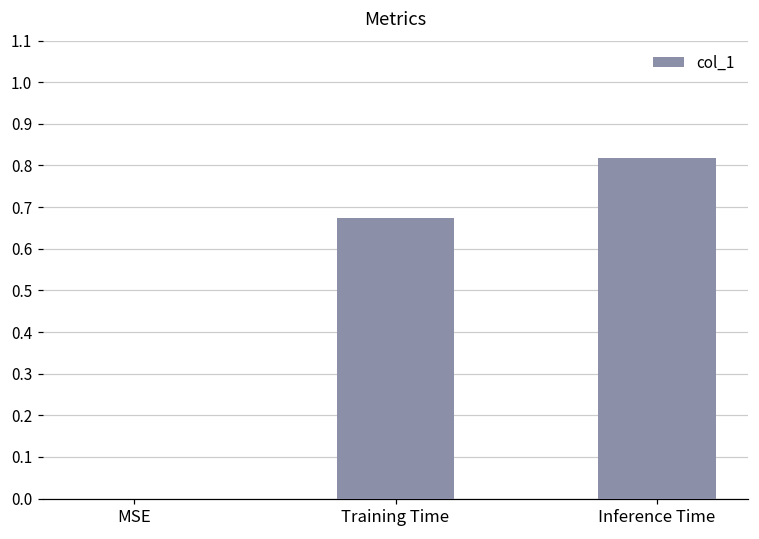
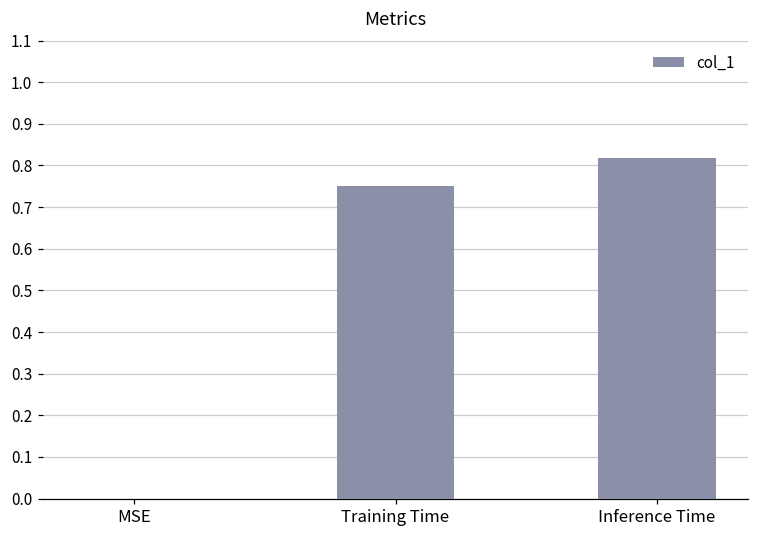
Training Time: 0.67 -> 0.75
